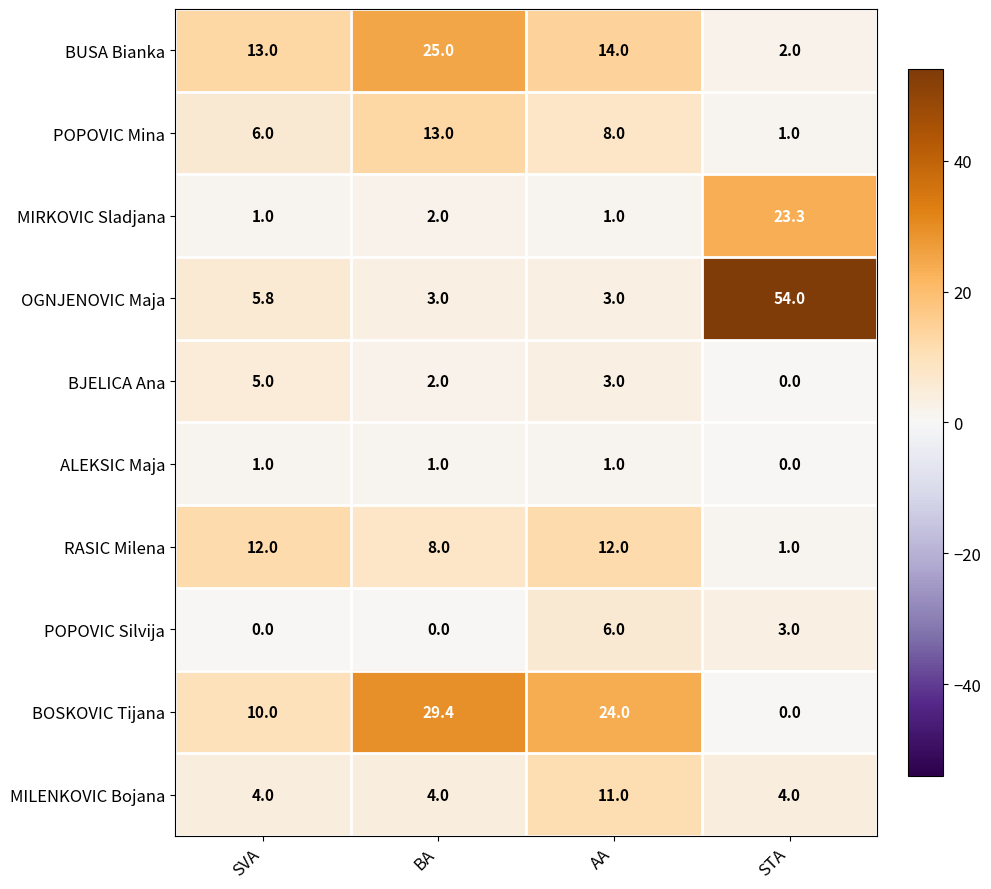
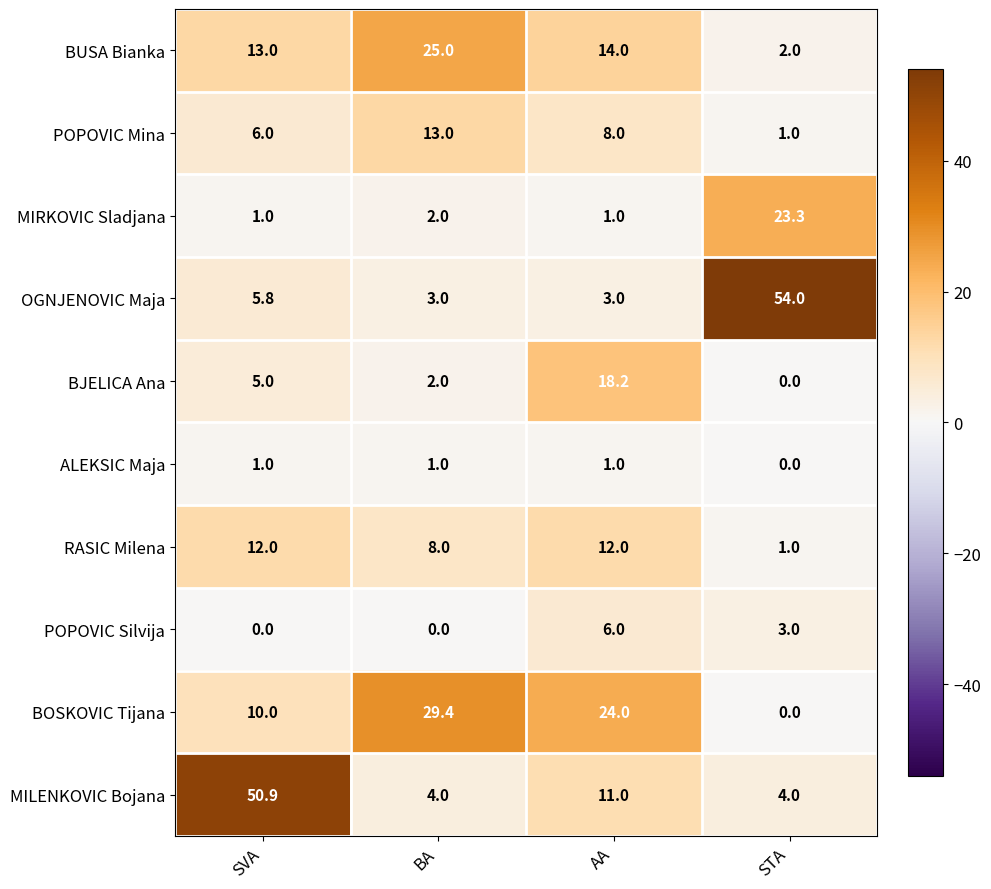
BJELICA Ana, AA: 3.0 -> 18.2
MILENKOVIC Bojana, SVA: 4.0 -> 50.9
